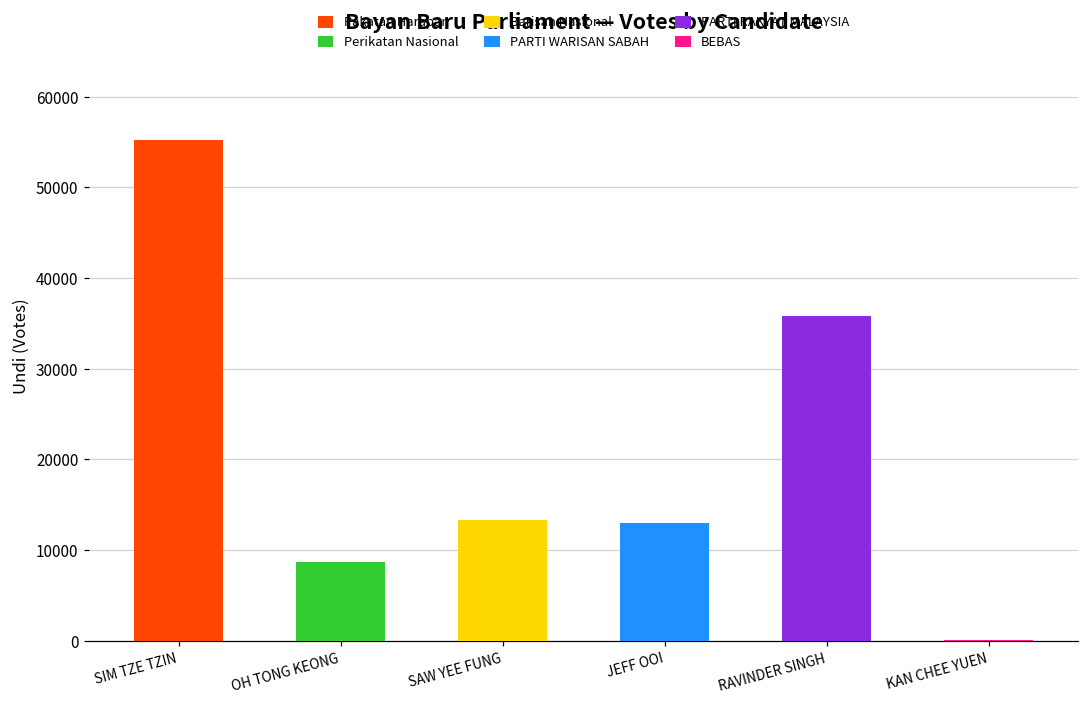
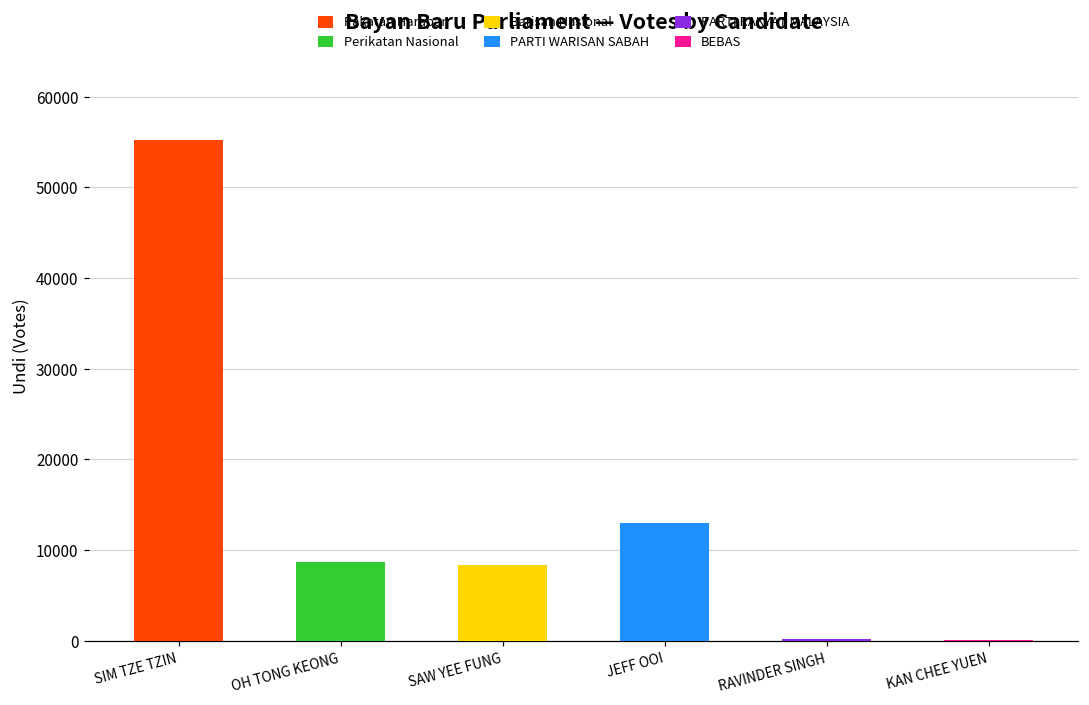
Barisan Nasional, SAW YEE FUNG: 13000 -> 8000
PARTI RAKYAT MALAYSIA, RAVINDER SINGH: 36000 -> 0
